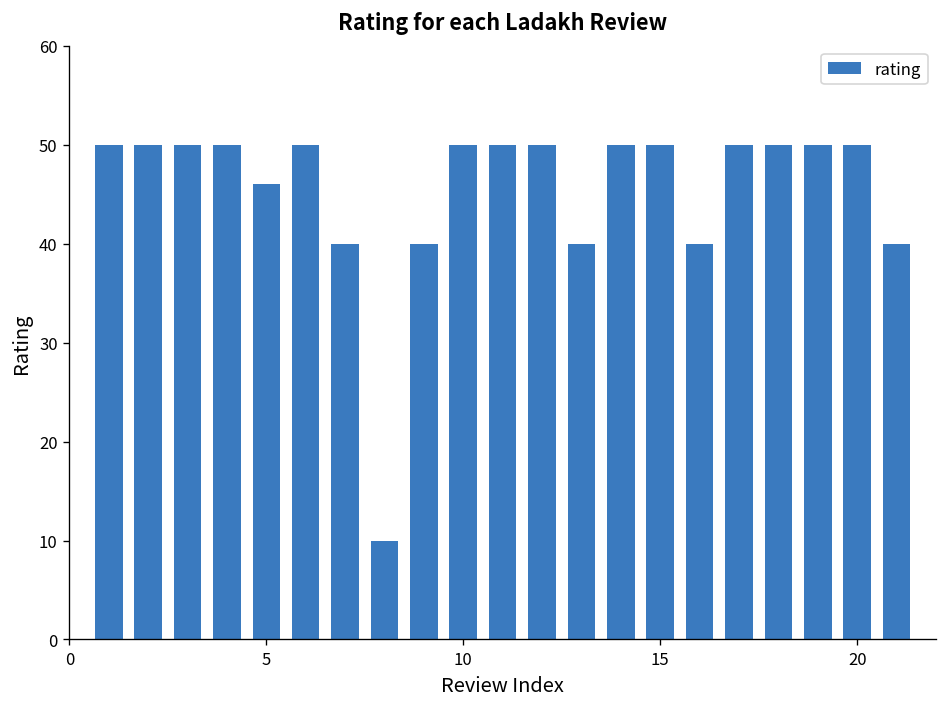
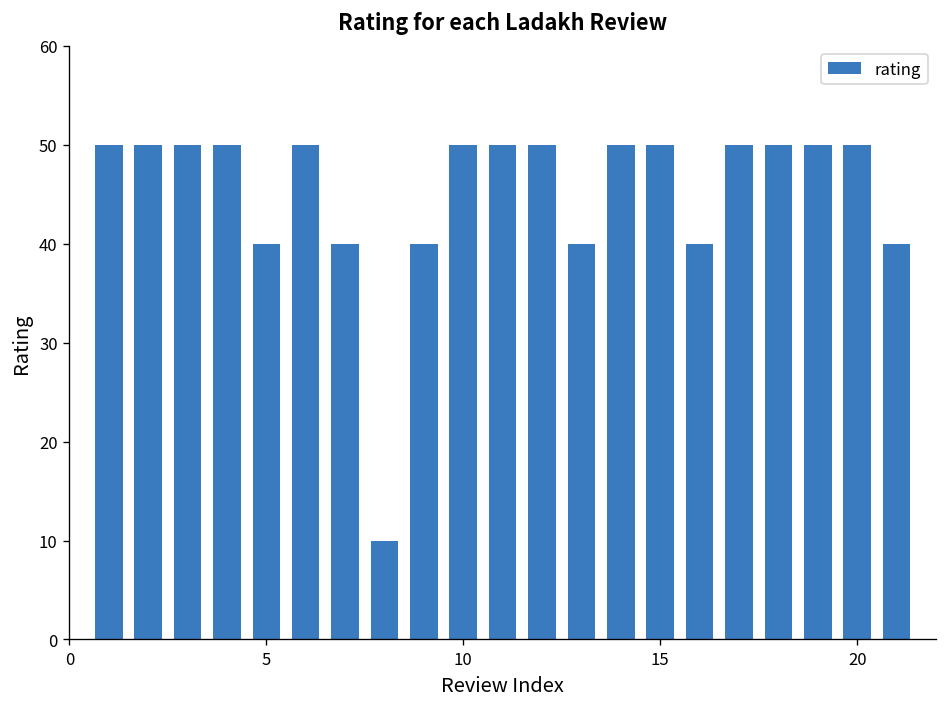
5: 46 -> 40
